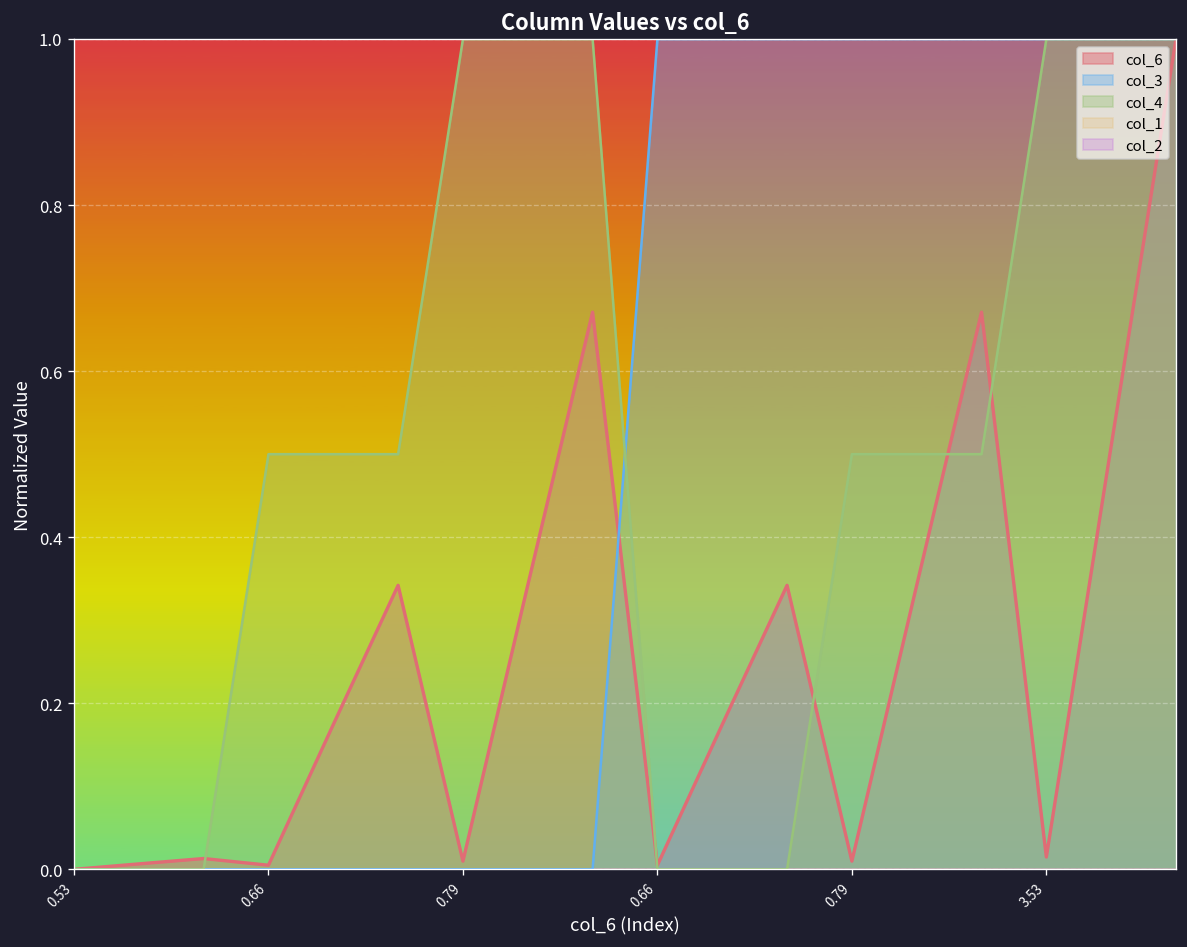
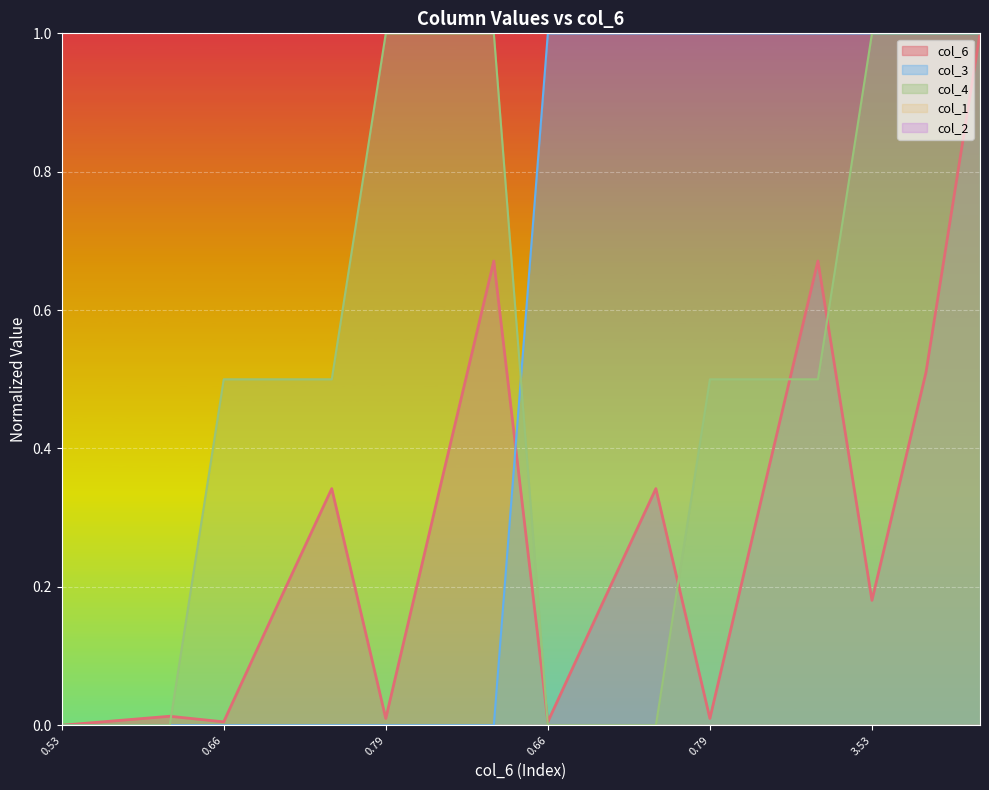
col_6, 3.53: 0.01 -> 0.18
